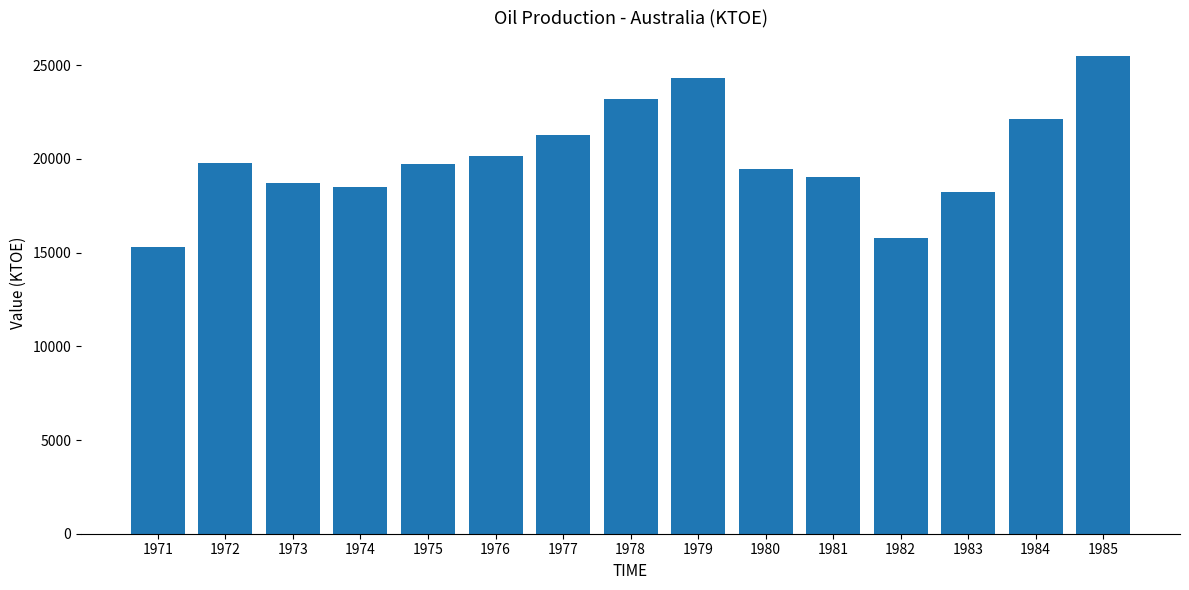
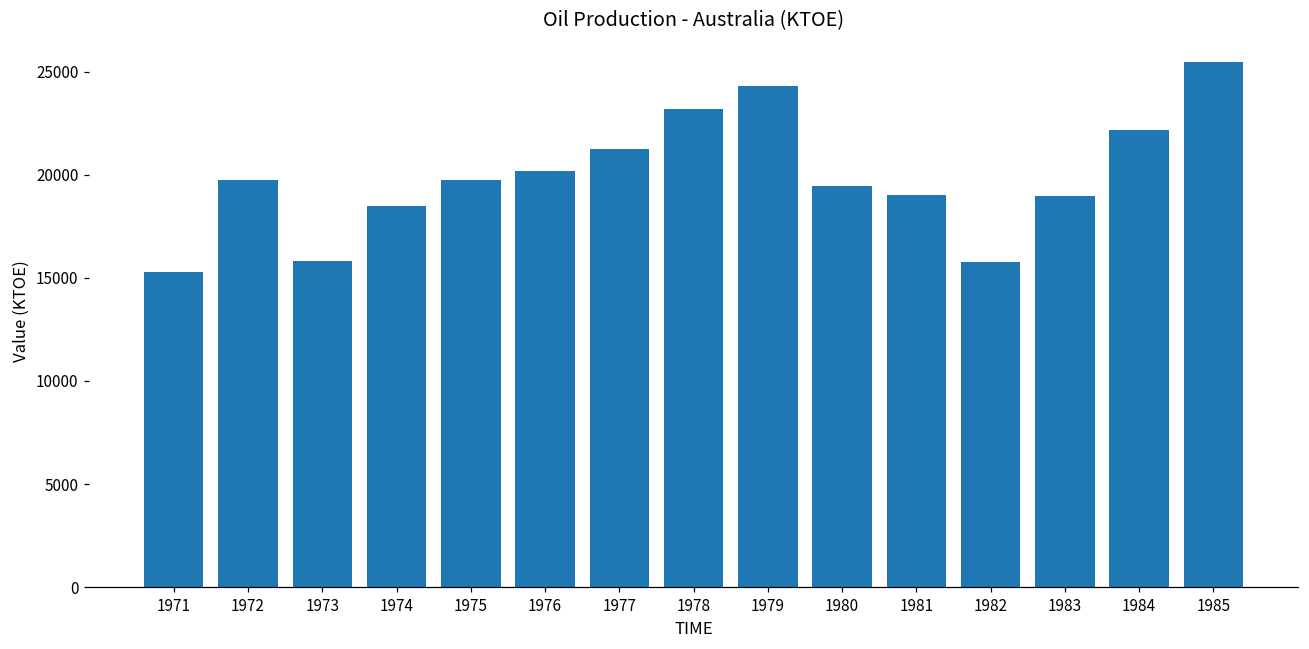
1973: 18700 -> 15800
1983: 18200 -> 19000
